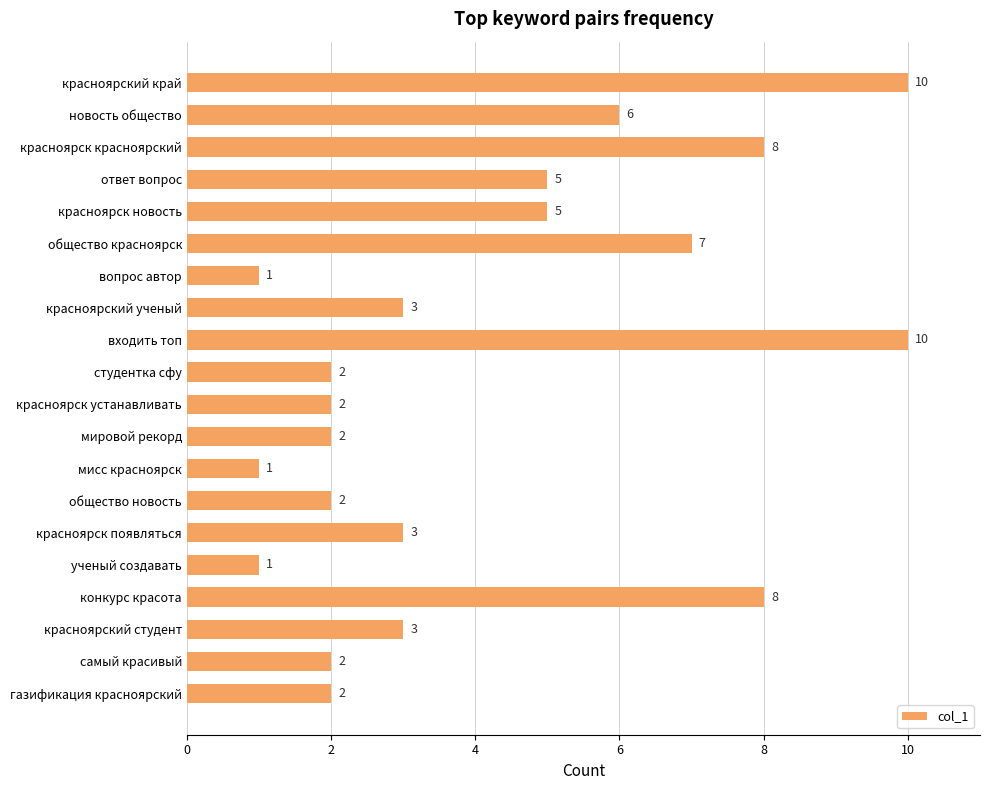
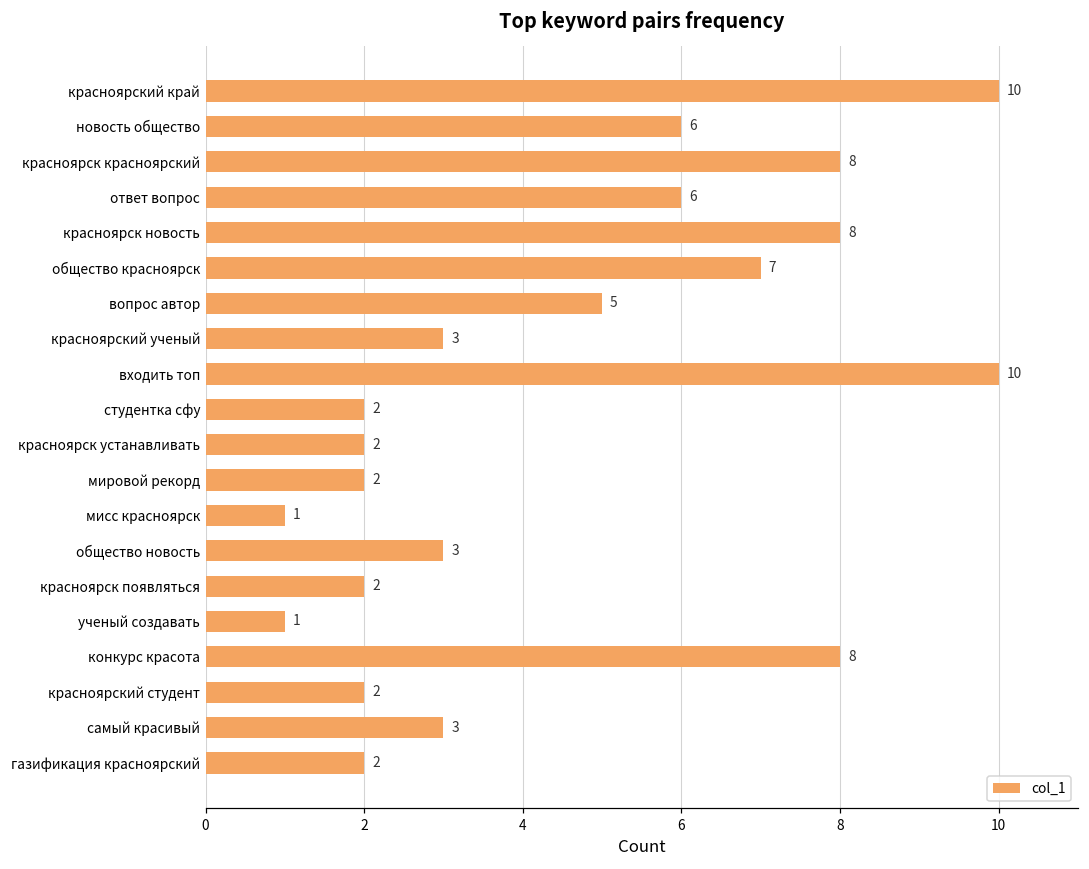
ответ вопрос: 5 -> 6
красноярск новость: 5 -> 8
вопрос автор: 1 -> 5
общество новость: 2 -> 3
красноярск появляться: 3 -> 2
красноярский студент: 3 -> 2
самый красивый: 2 -> 3
